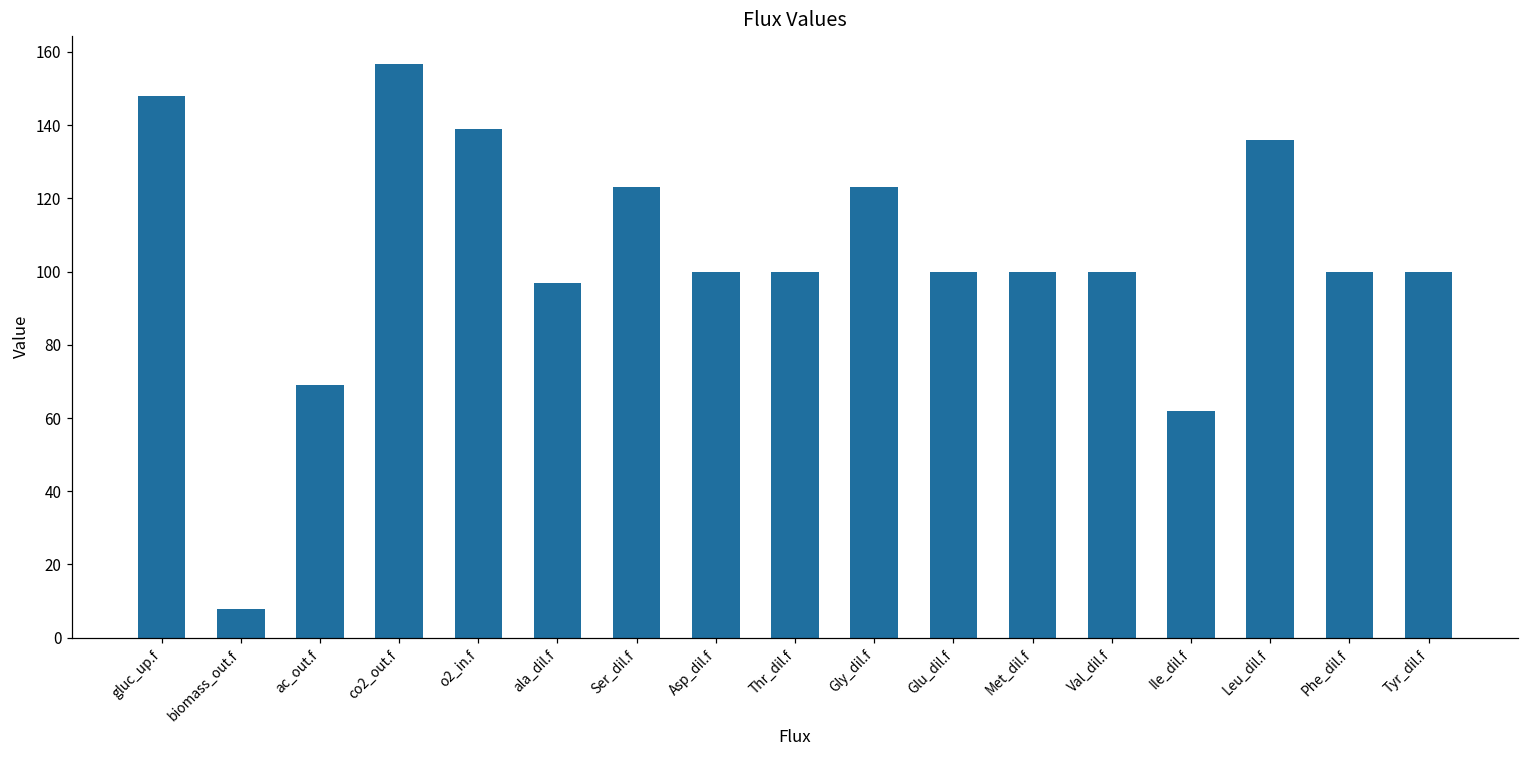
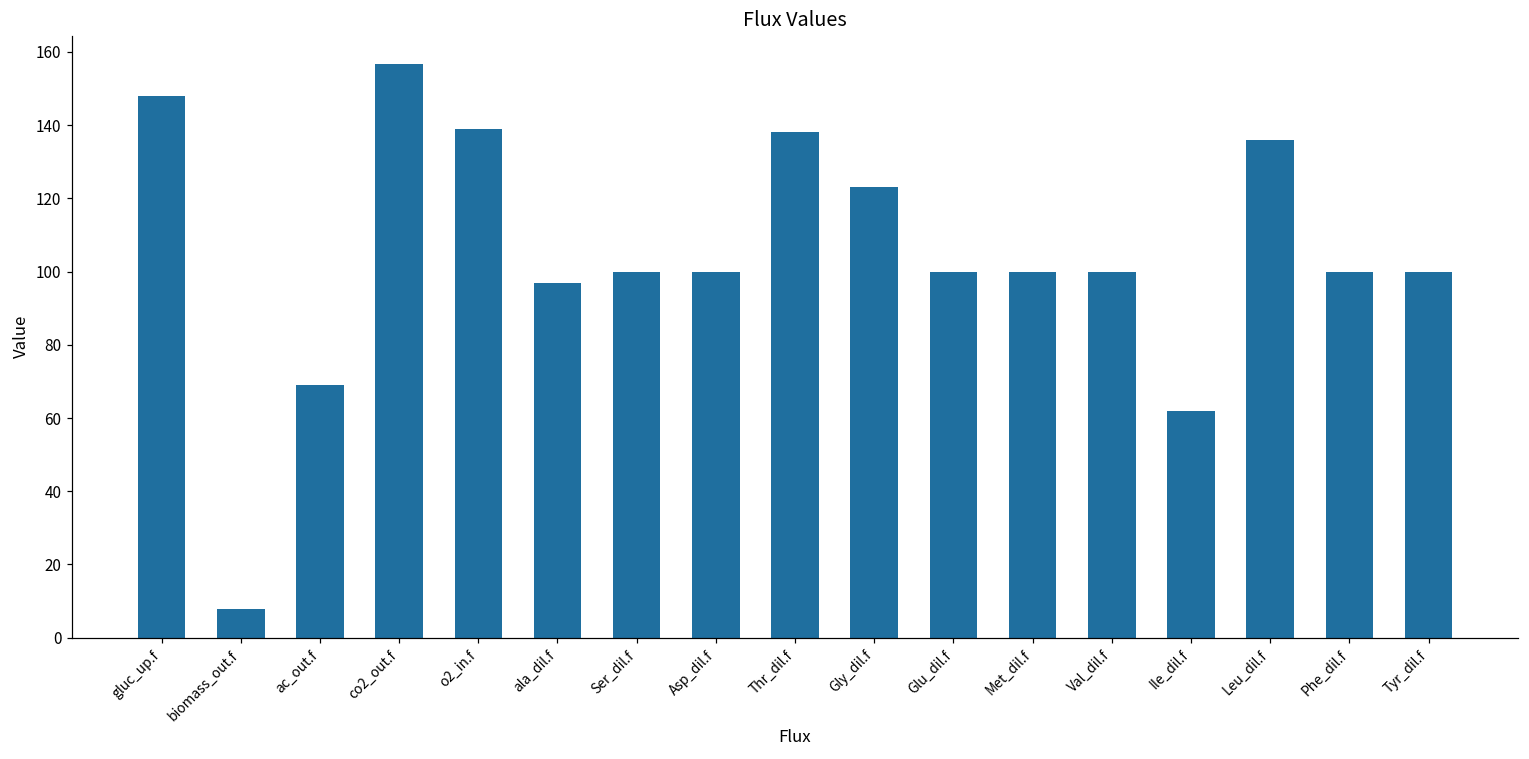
Ser_dil.f: 123 -> 100
Thr_dil.f: 100 -> 138
